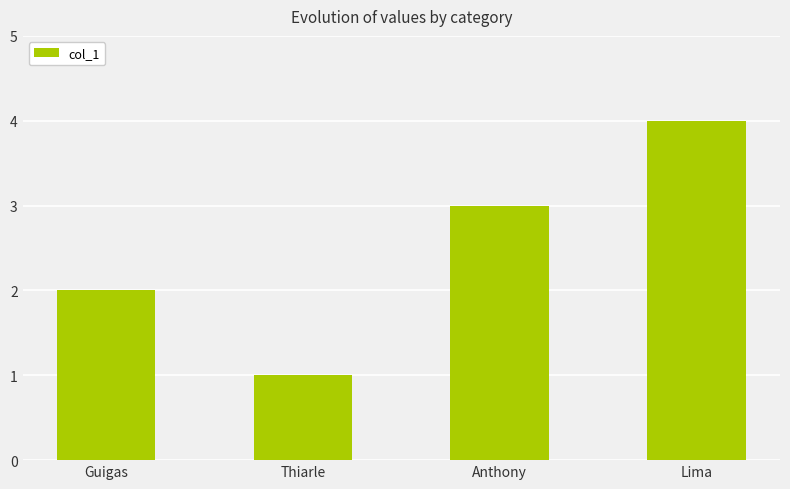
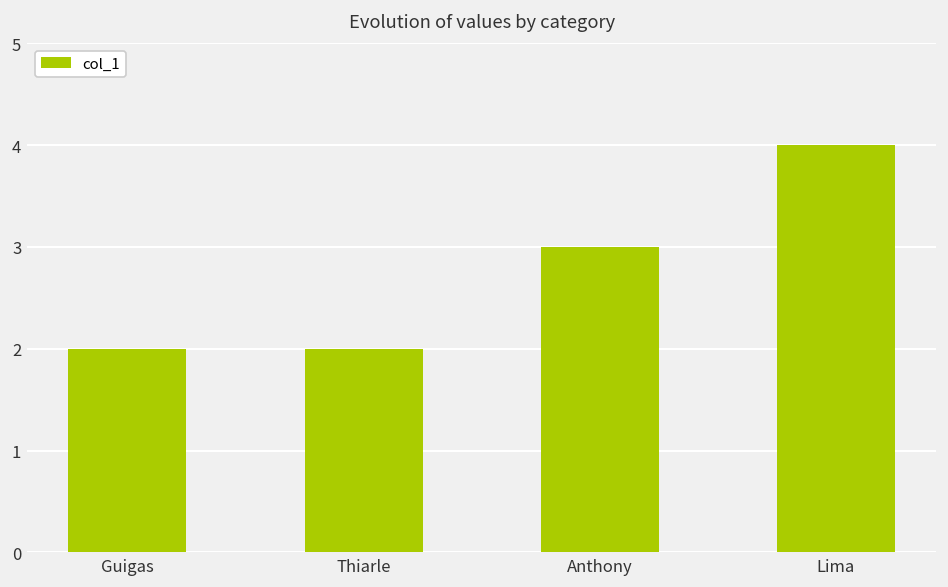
Thiarle: 1 -> 2
